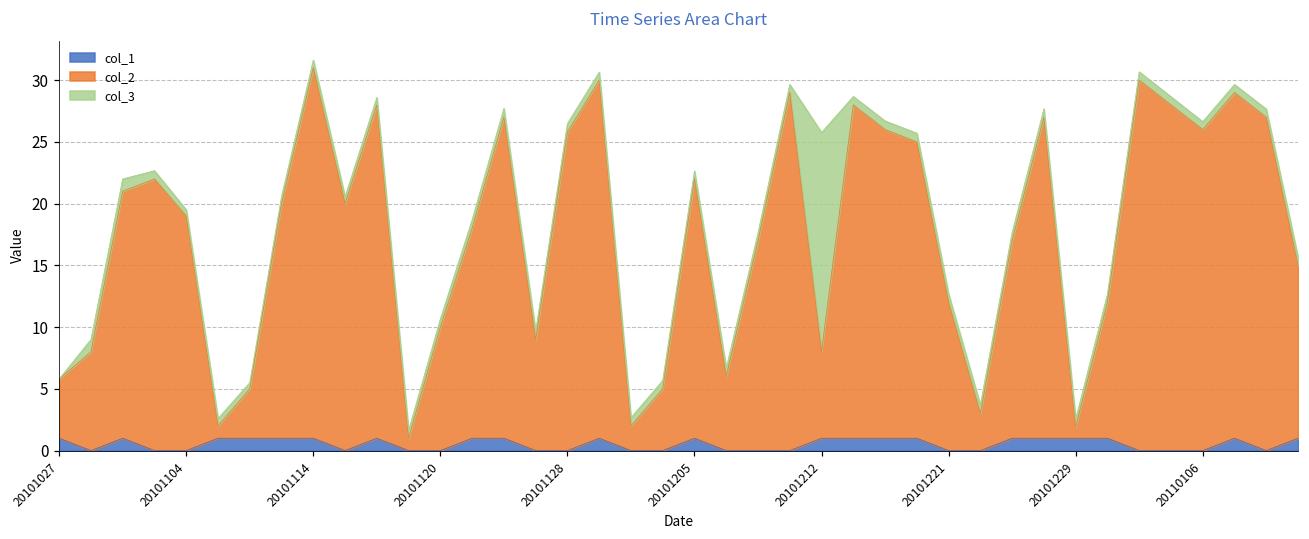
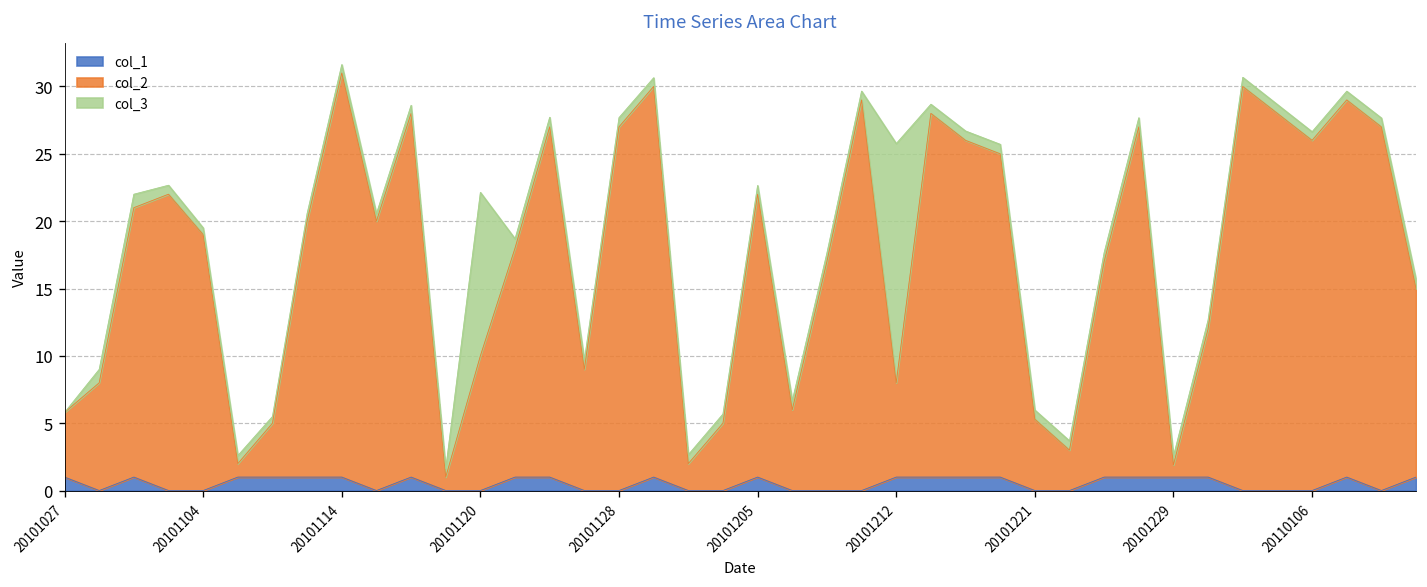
col_3, 20101120: 0.7 -> 12.1
col_2, 20101128: 25.8 -> 27.0
col_2, 20101221: 12.0 -> 5.3
